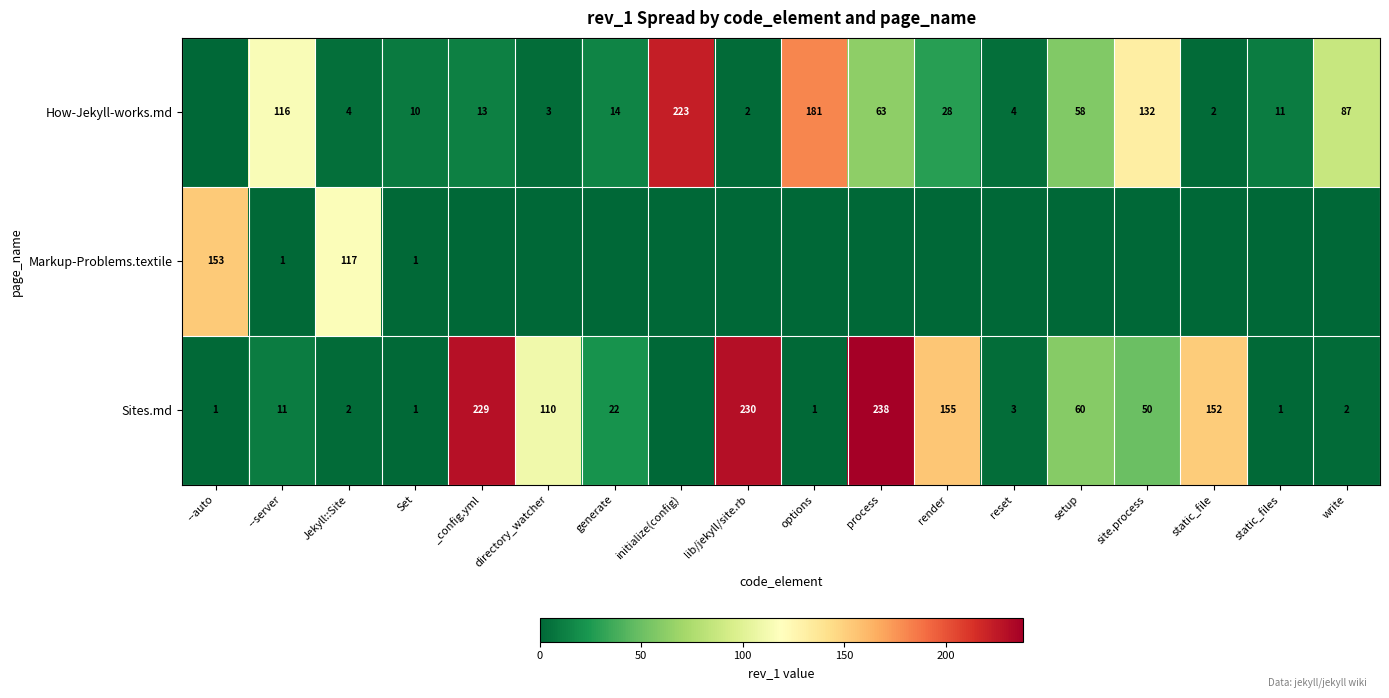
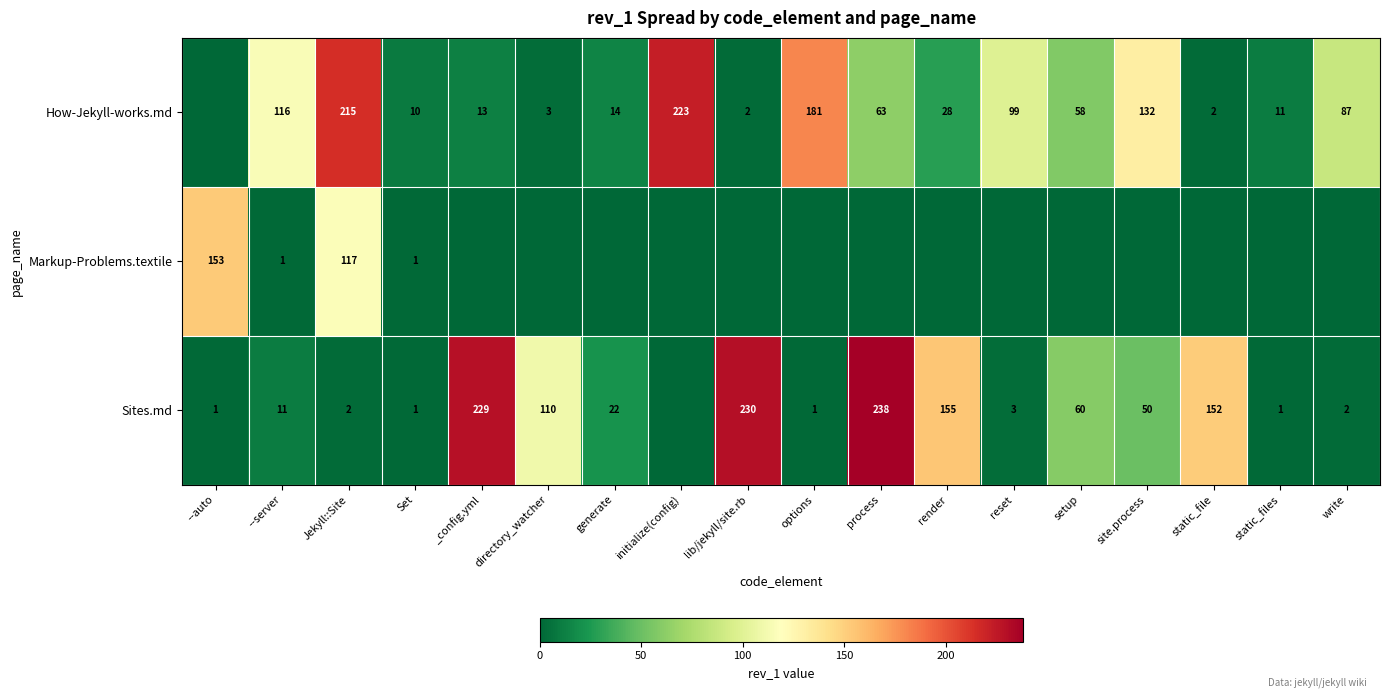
How-Jekyll-works.md, Jekyll::Site: 4 -> 215
How-Jekyll-works.md, reset: 4 -> 99
